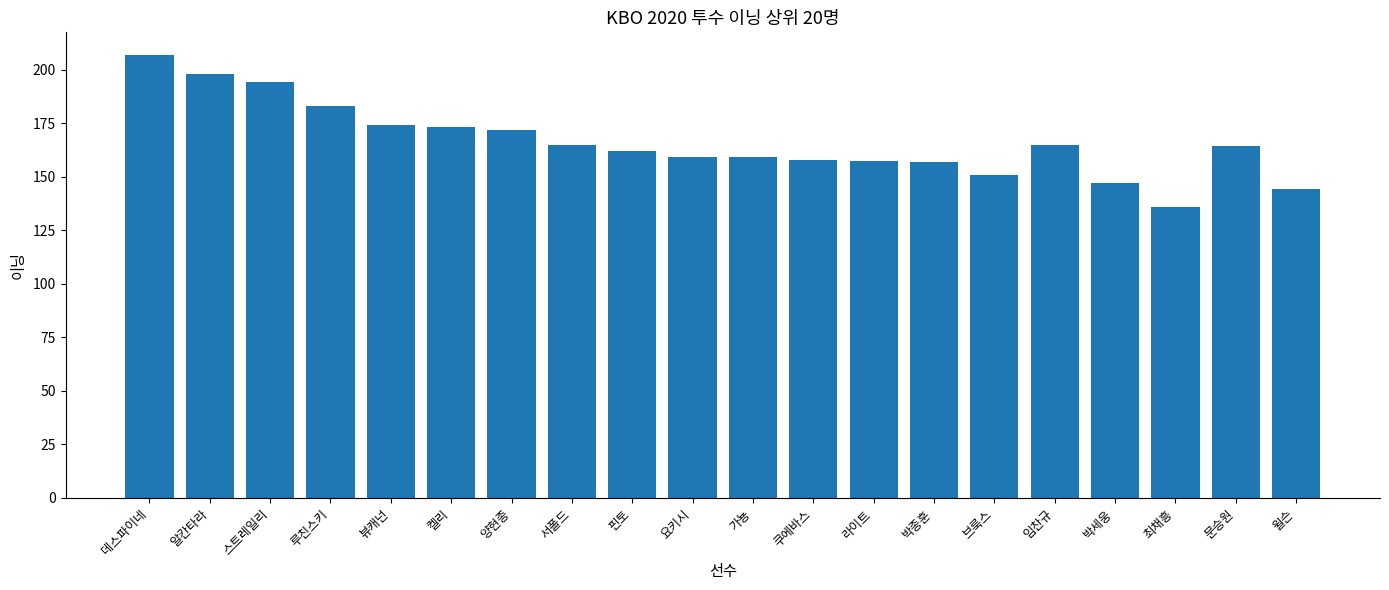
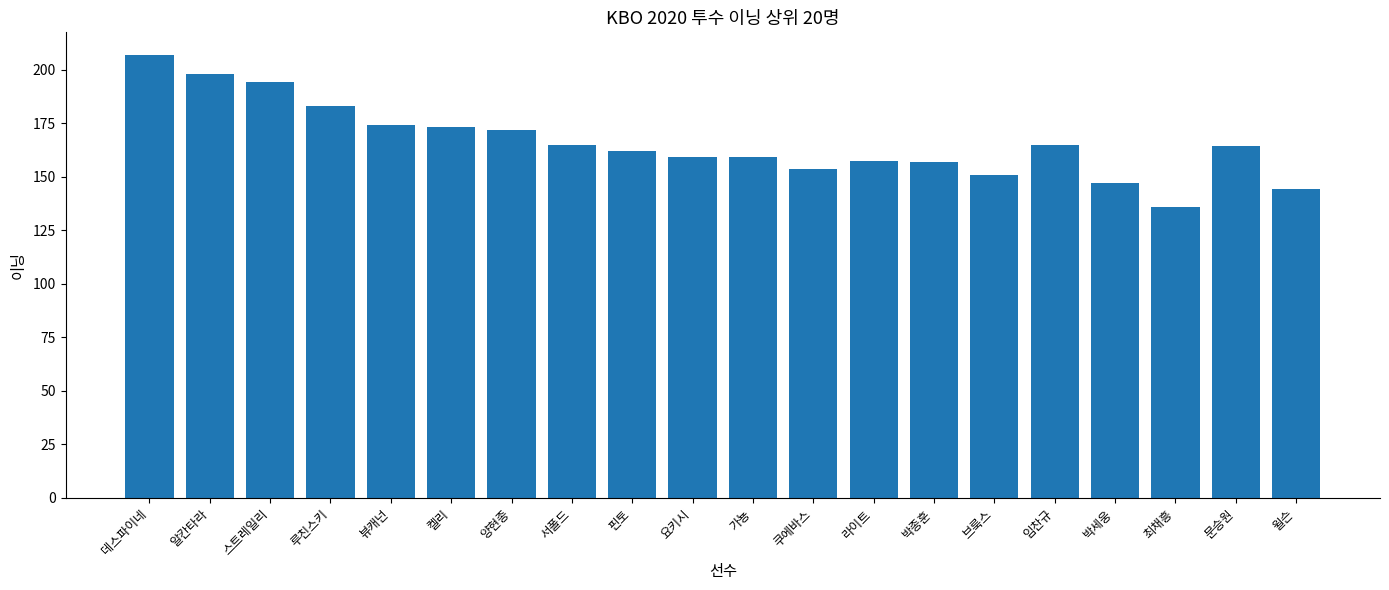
쿠에바스: 158 -> 154
